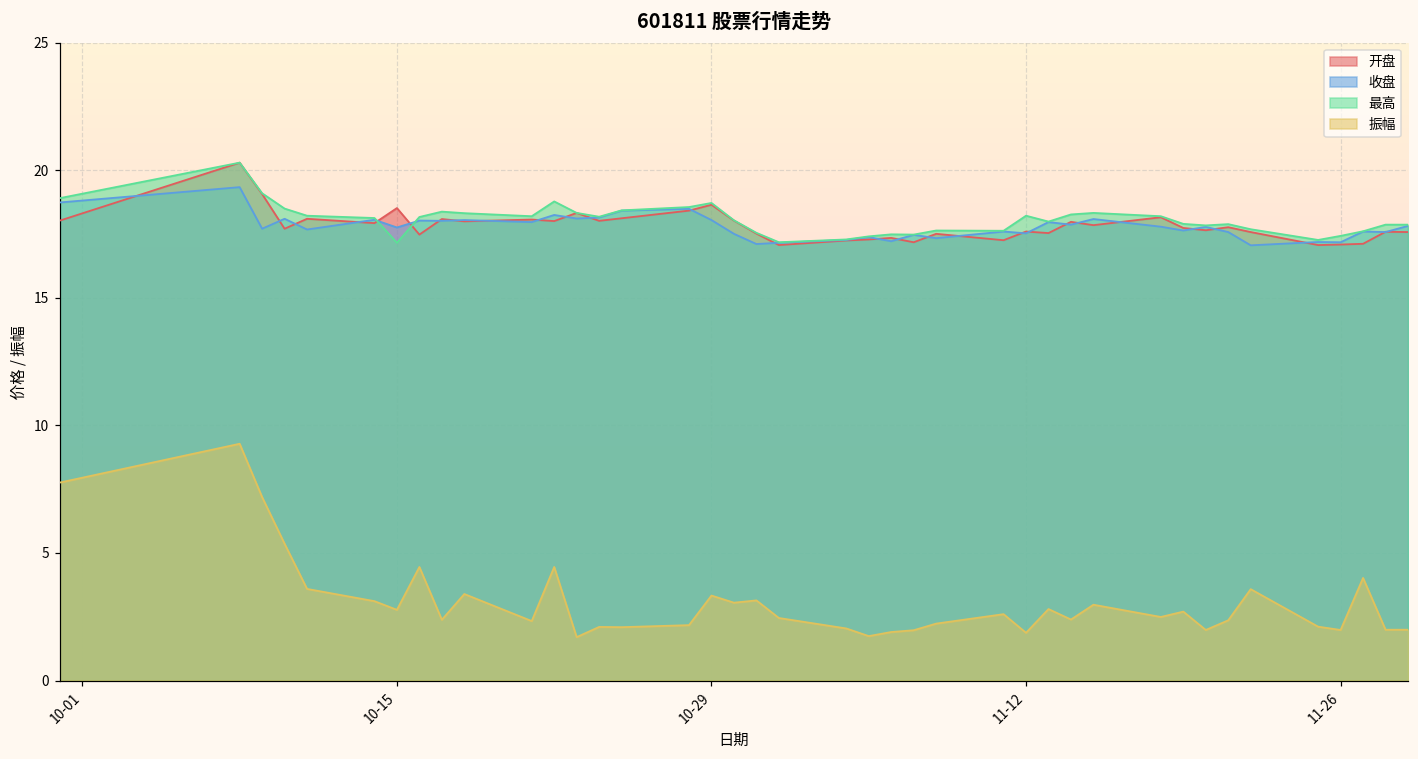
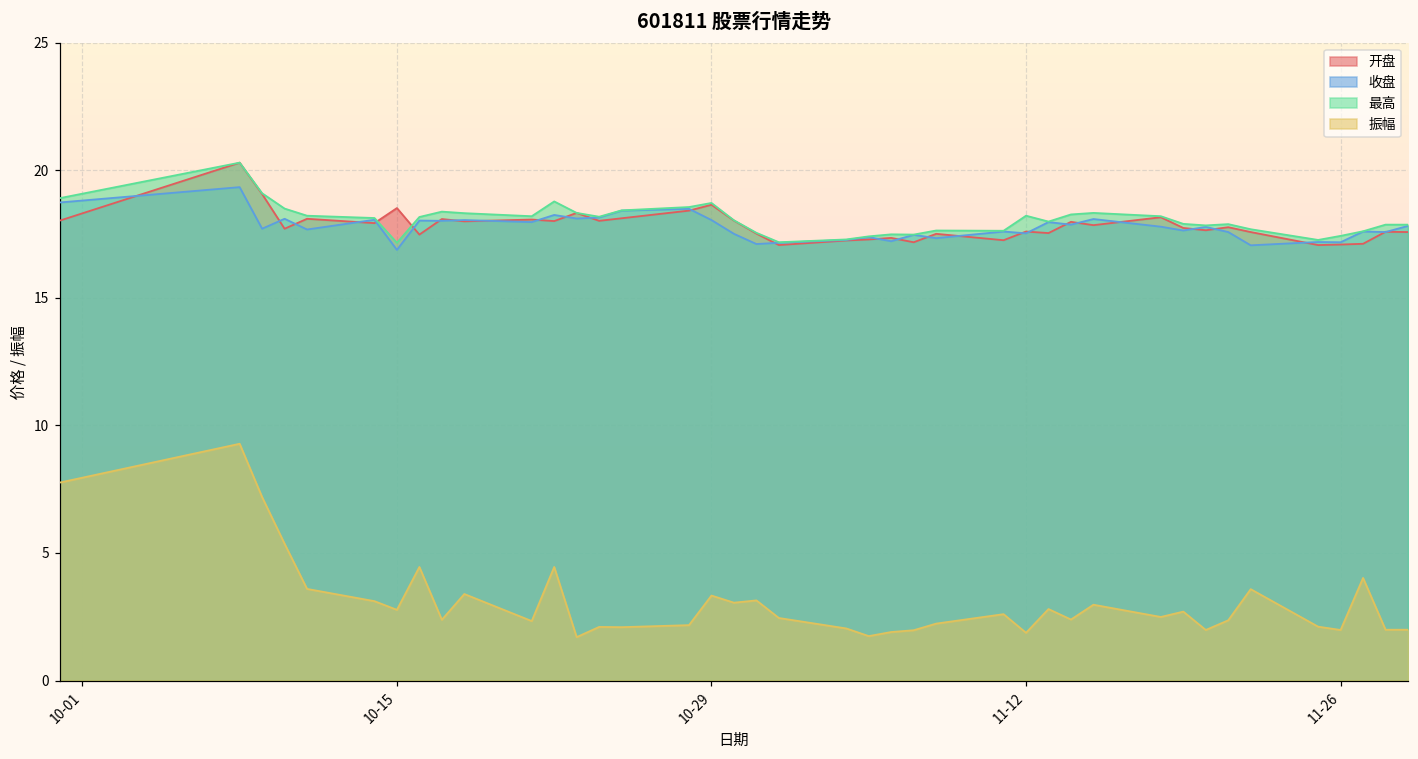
收盘, 10-15: 17.8 -> 16.9
